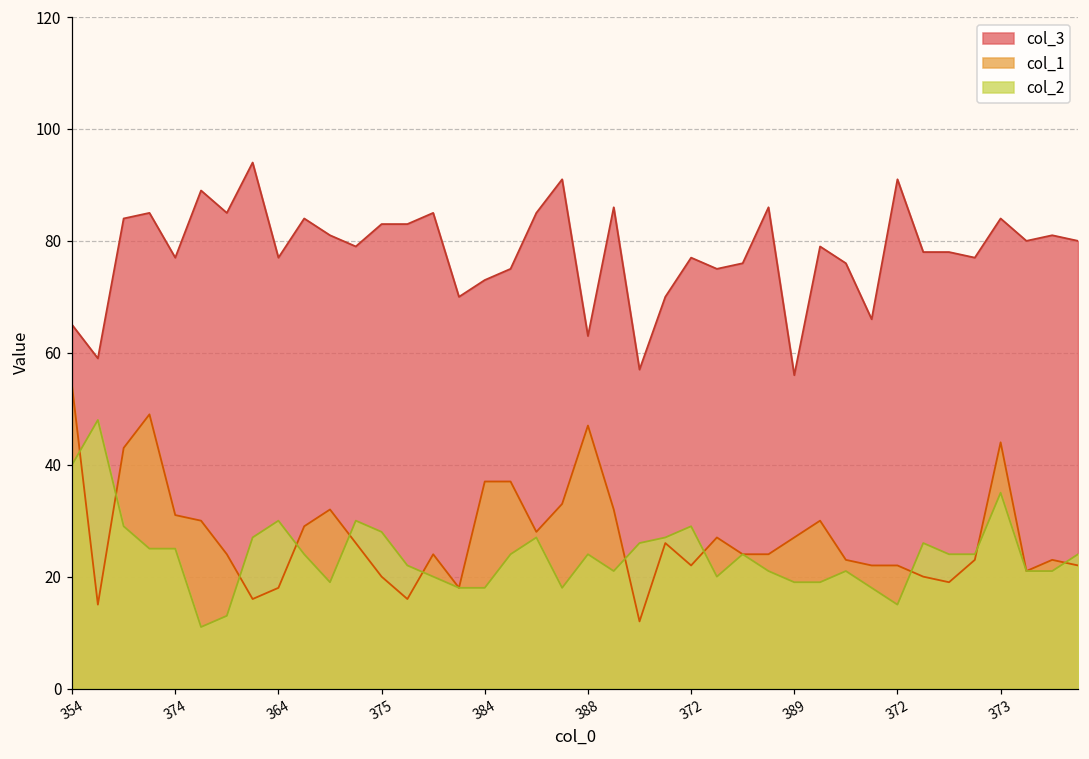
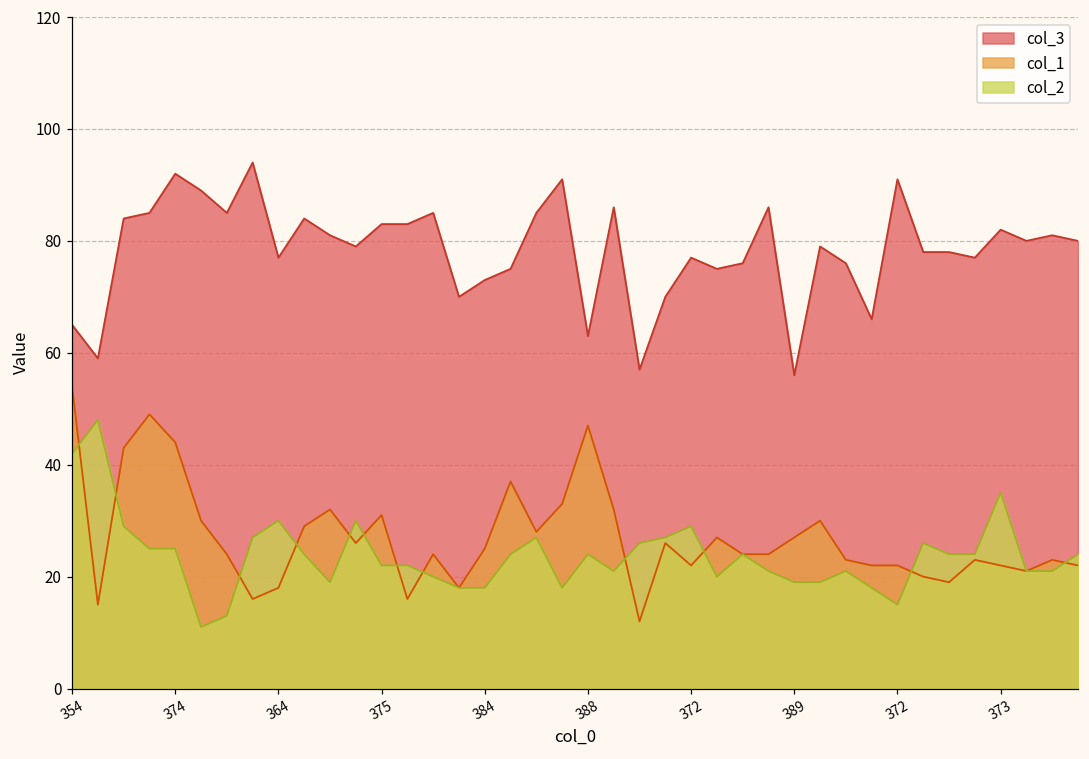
col_2, 354: 40 -> 42
col_3, 374: 77 -> 92
col_1, 374: 31 -> 44
col_1, 375: 20 -> 31
col_2, 375: 28 -> 22
col_1, 384: 37 -> 25
col_3, 373: 84 -> 82
col_1, 373: 44 -> 22
